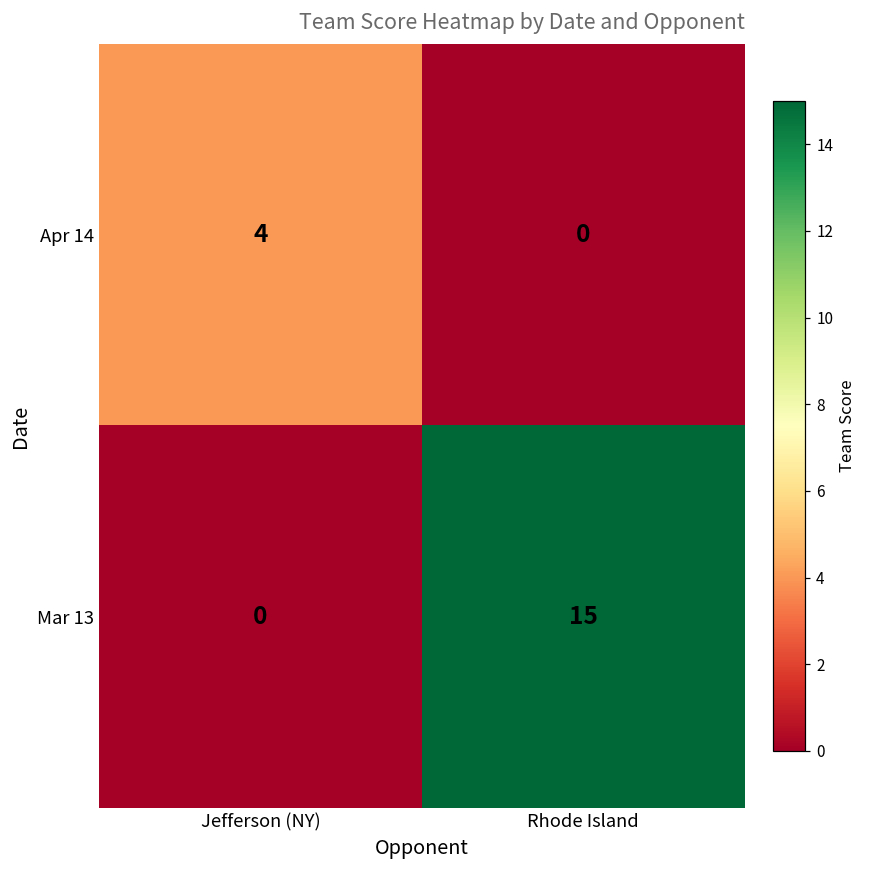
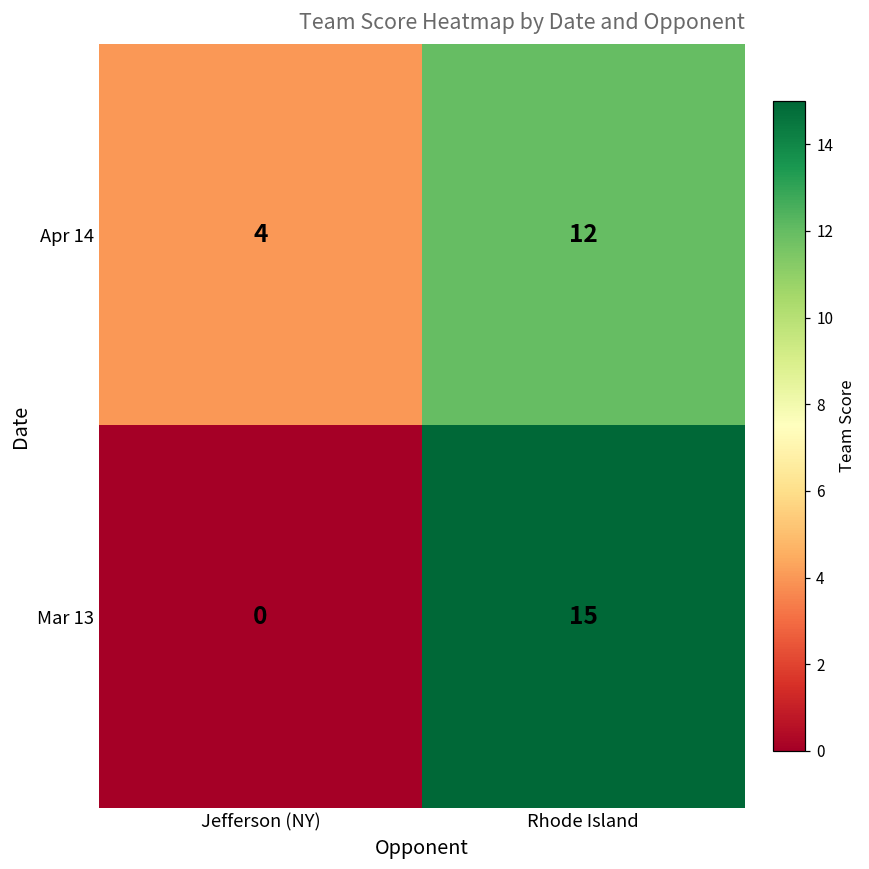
Apr 14, Rhode Island: 0 -> 12
